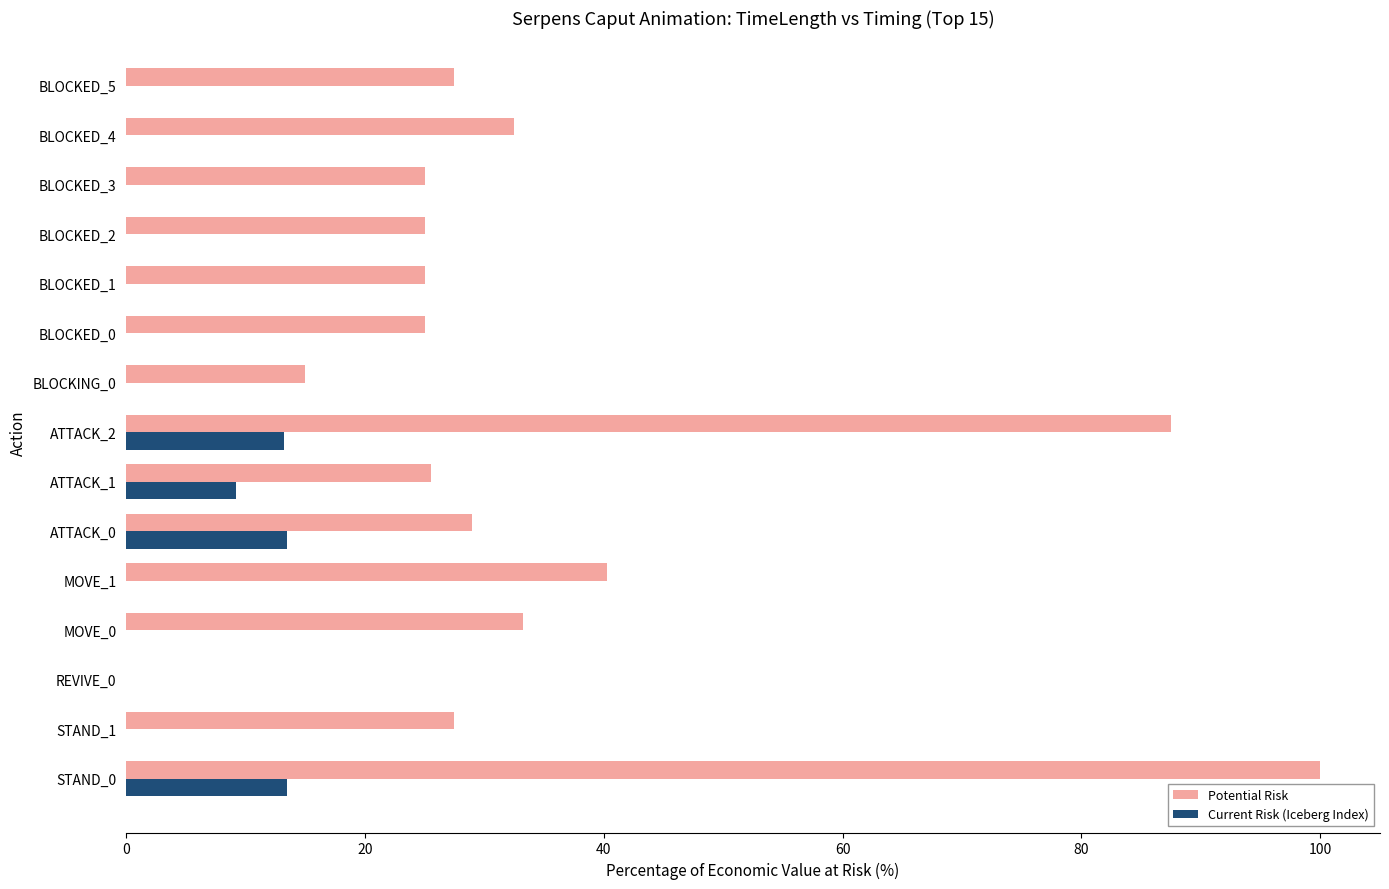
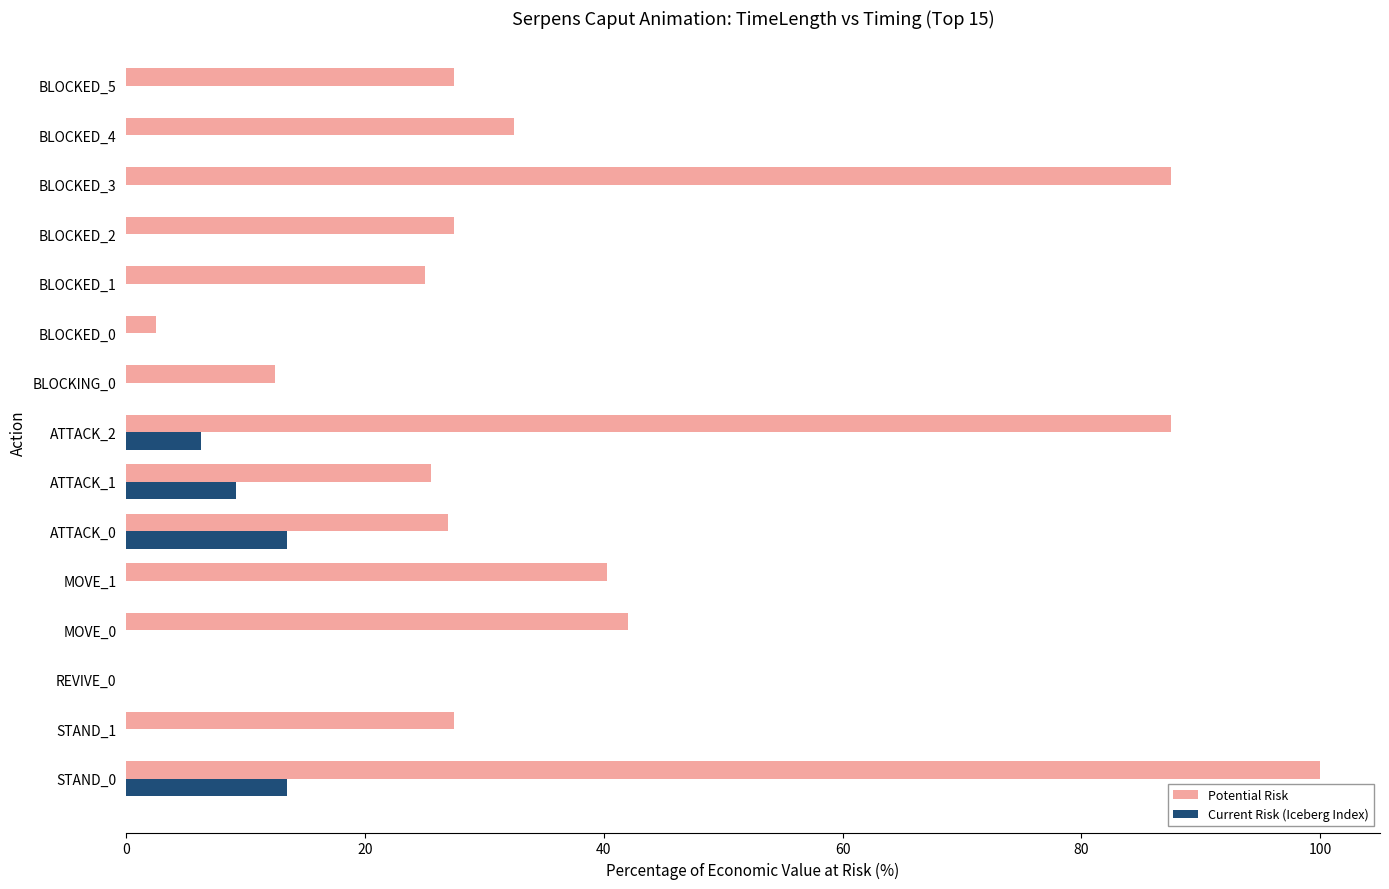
Potential Risk, BLOCKED_3: 25.0 -> 87.5
Potential Risk, BLOCKED_2: 25.0 -> 27.5
Potential Risk, BLOCKED_0: 25.0 -> 2.5
Potential Risk, BLOCKING_0: 15.0 -> 12.5
Current Risk (Iceberg Index), ATTACK_2: 13.3 -> 6.3
Potential Risk, ATTACK_0: 29.0 -> 27.0
Potential Risk, MOVE_0: 33.3 -> 42.0
